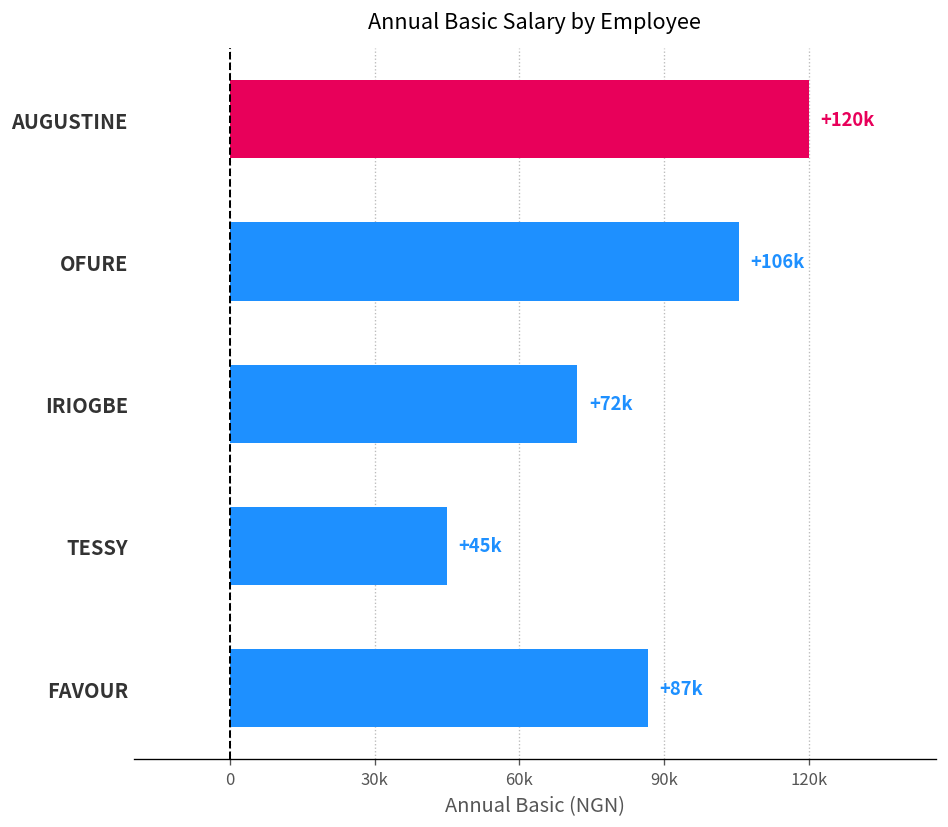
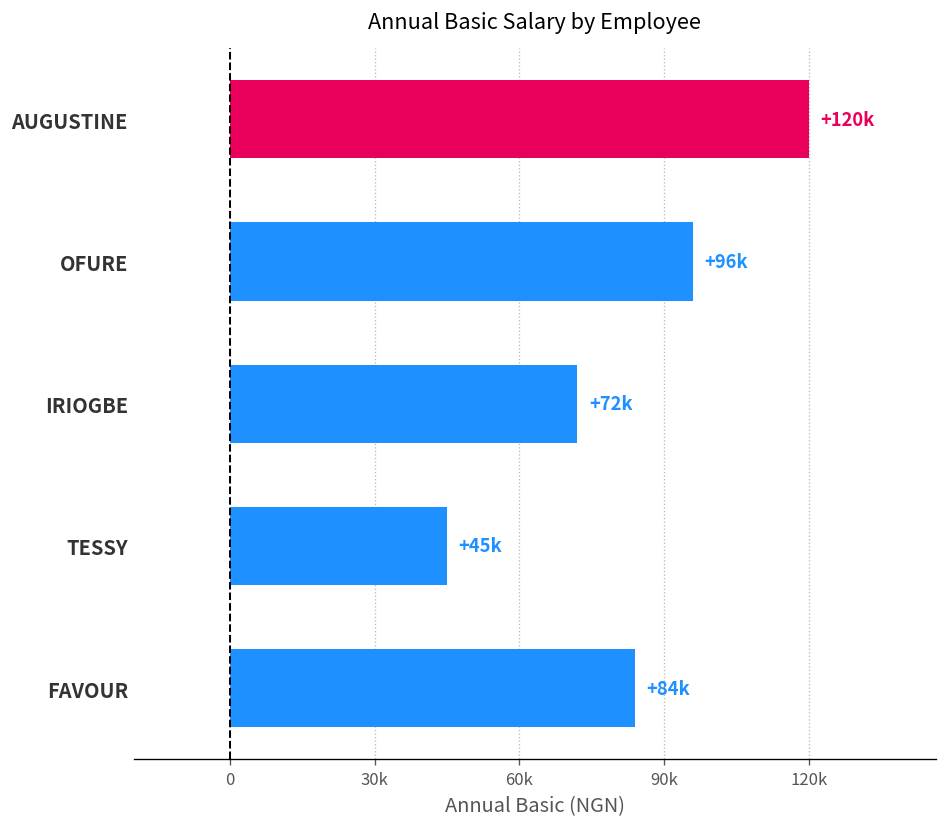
OFURE: +106k -> +96k
FAVOUR: +87k -> +84k
